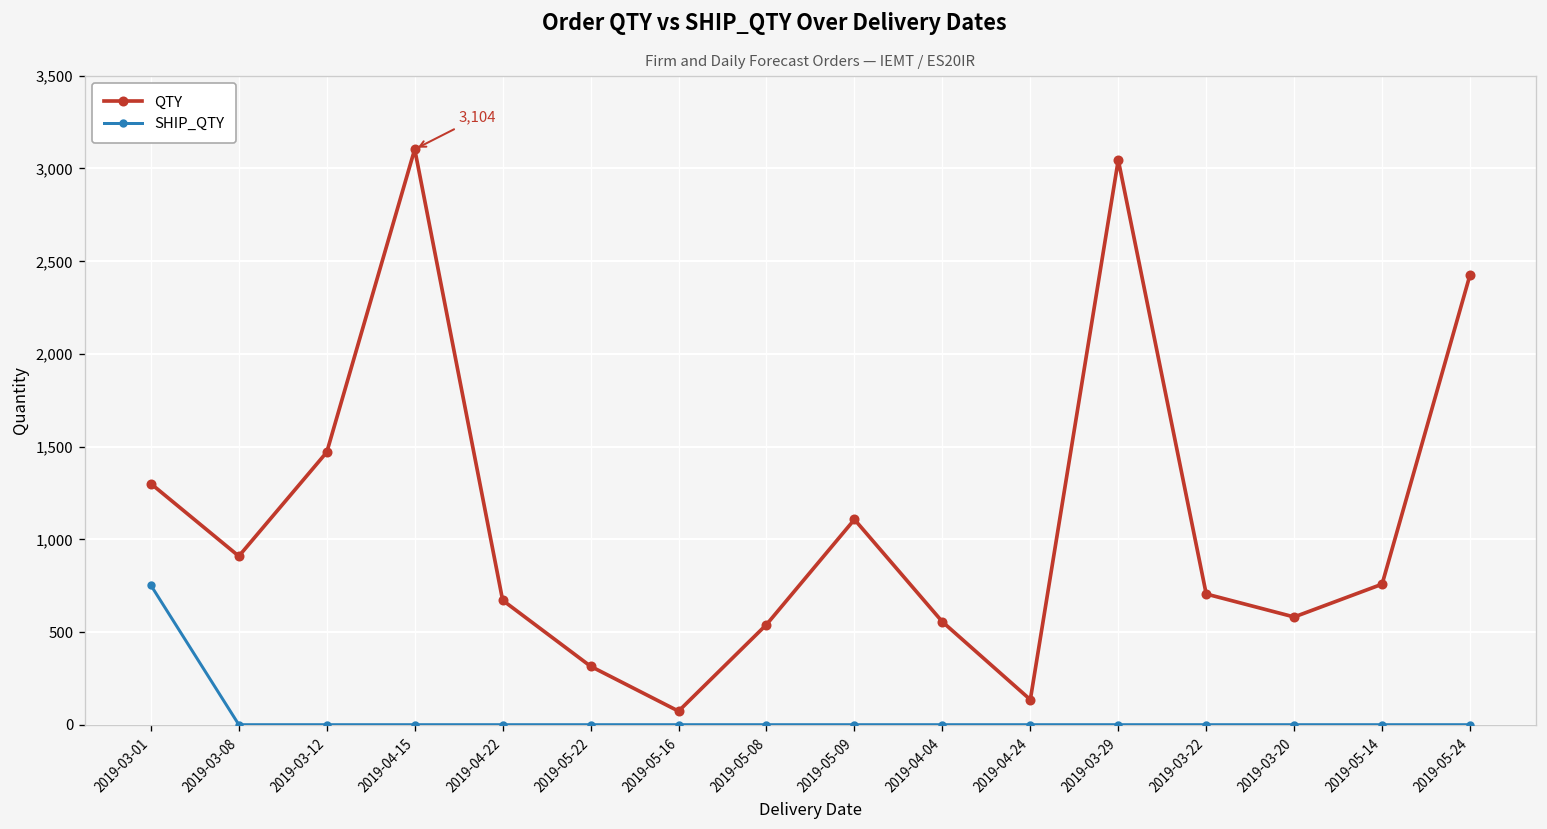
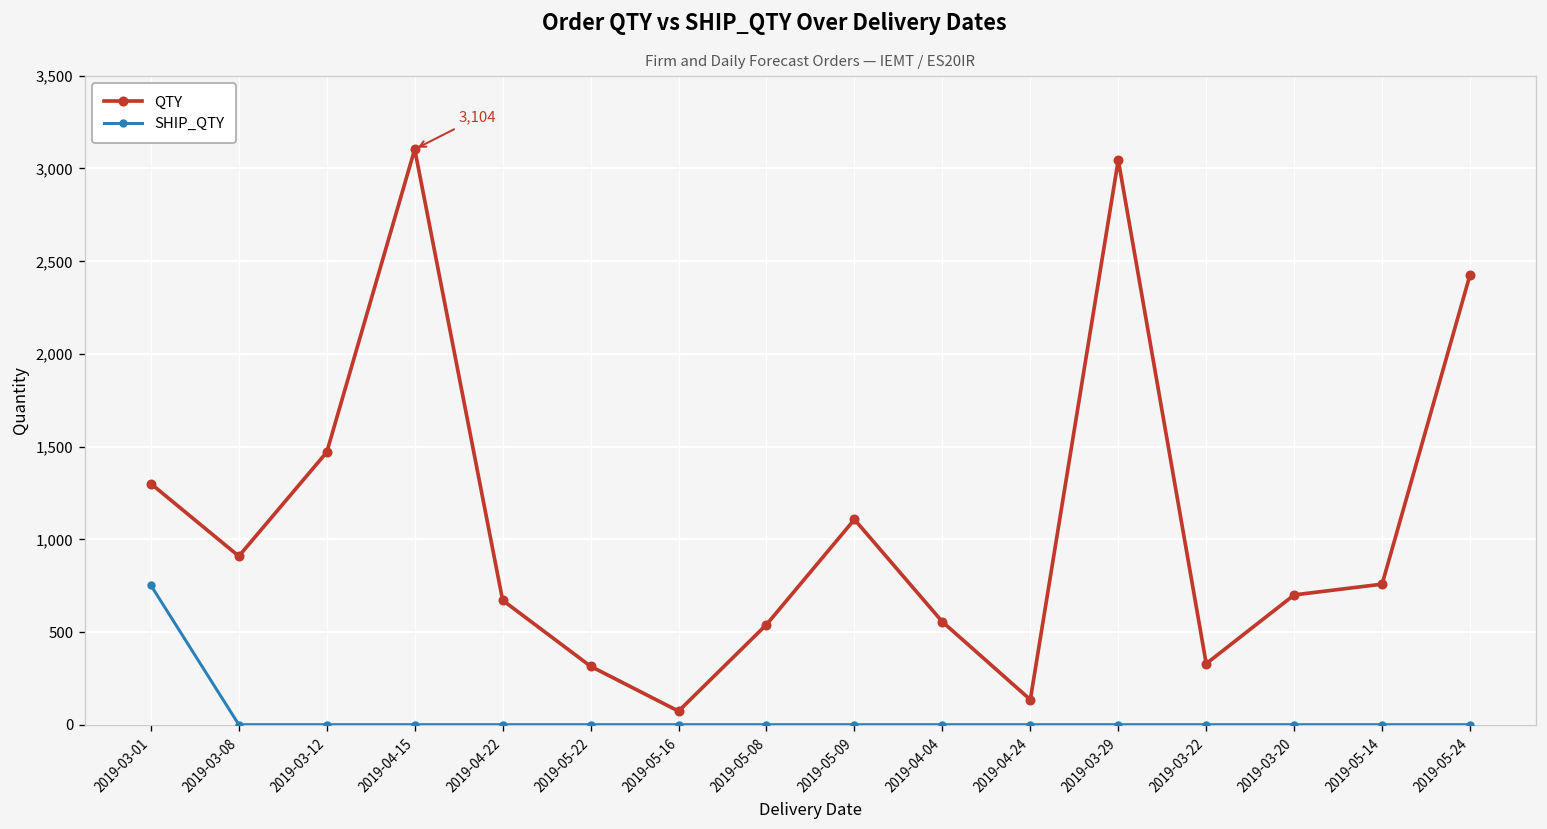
QTY, 2019-03-22: 710 -> 330
QTY, 2019-03-20: 580 -> 700
